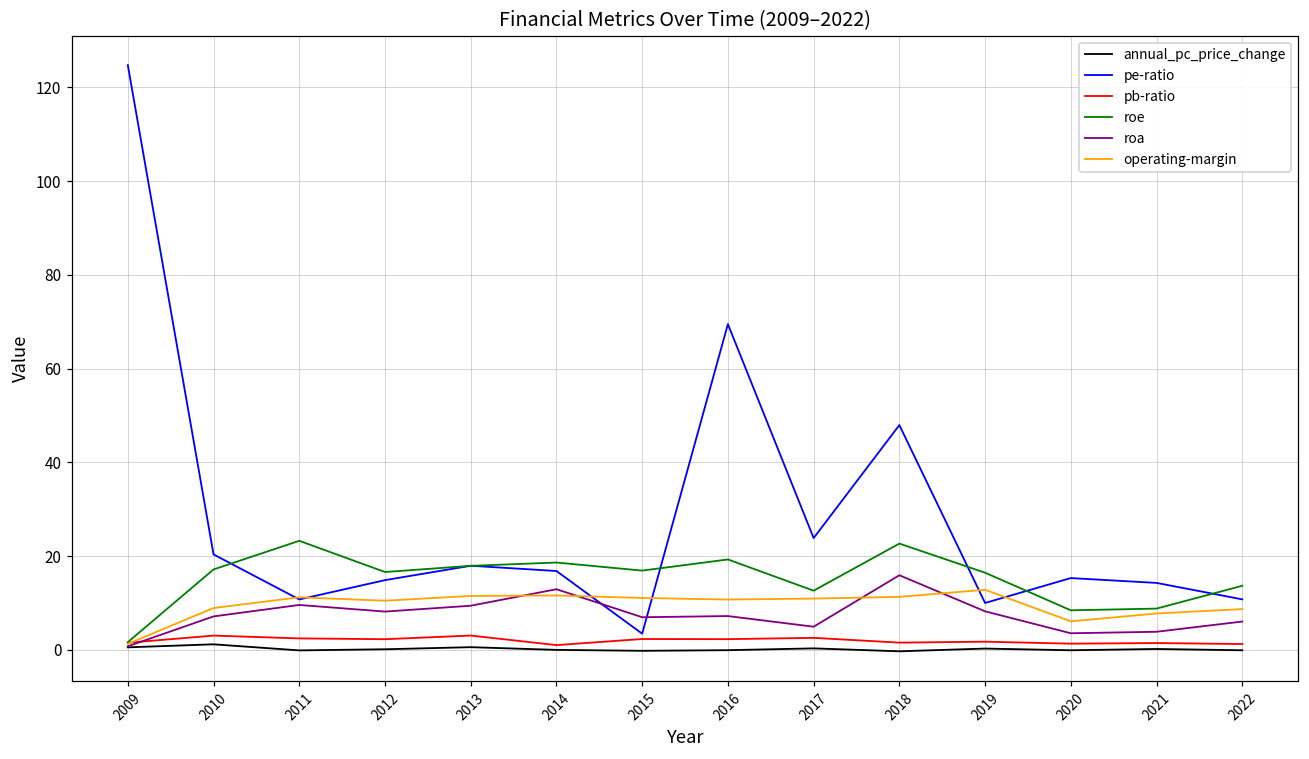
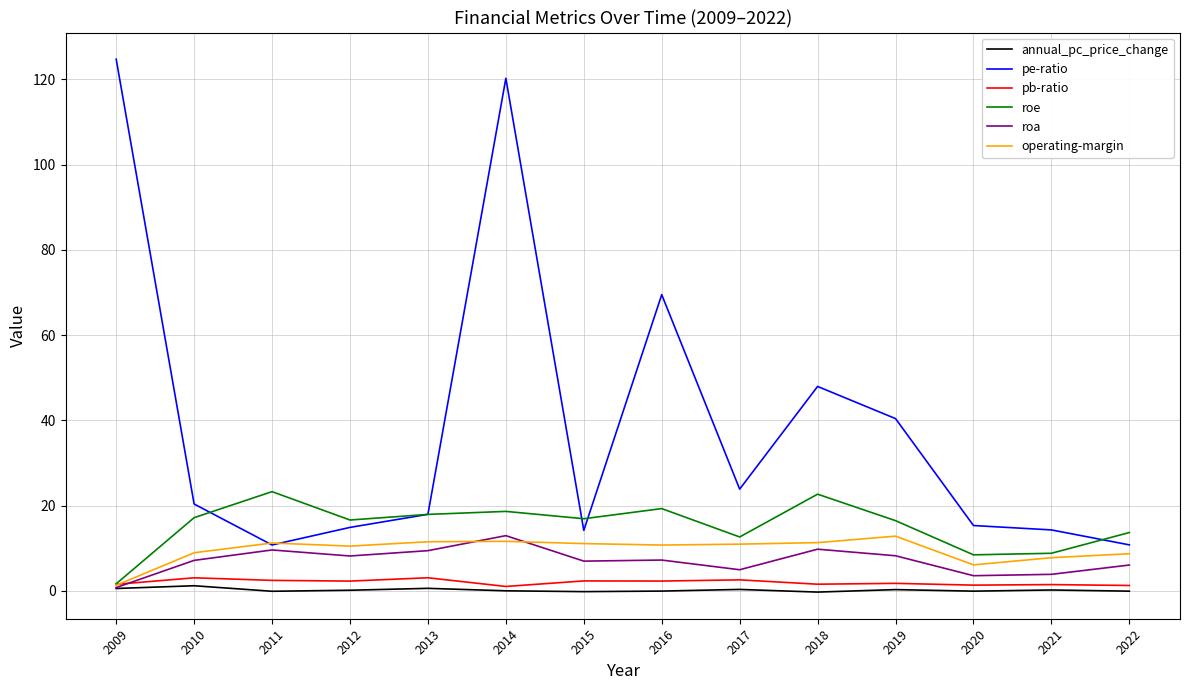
pe-ratio, 2014: 17 -> 120
pe-ratio, 2015: 3 -> 14
roa, 2018: 16 -> 10
pe-ratio, 2019: 10 -> 40
